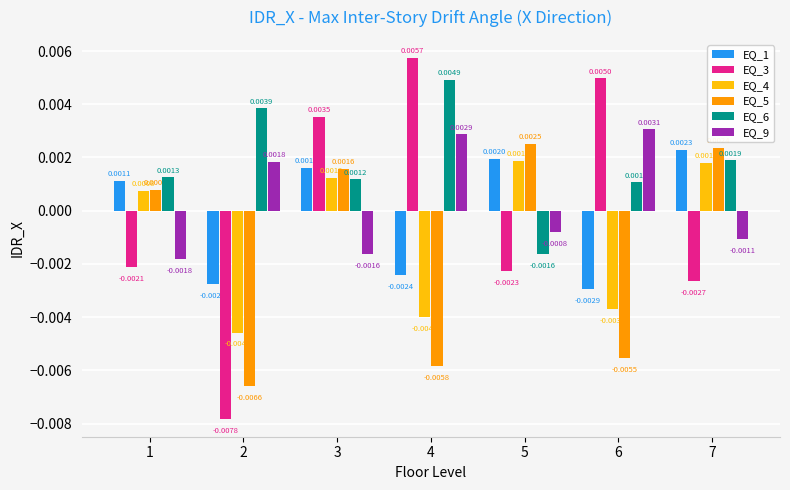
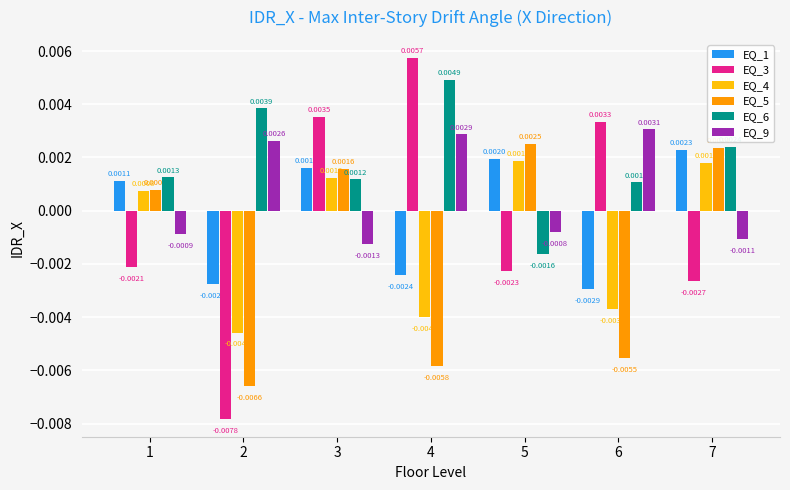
EQ_9, 1: -0.0018 -> -0.0009
EQ_9, 2: 0.0018 -> 0.0026
EQ_9, 3: -0.0016 -> -0.0013
EQ_3, 6: 0.0050 -> 0.0033
EQ_6, 7: 0.0019 -> 0.0024
